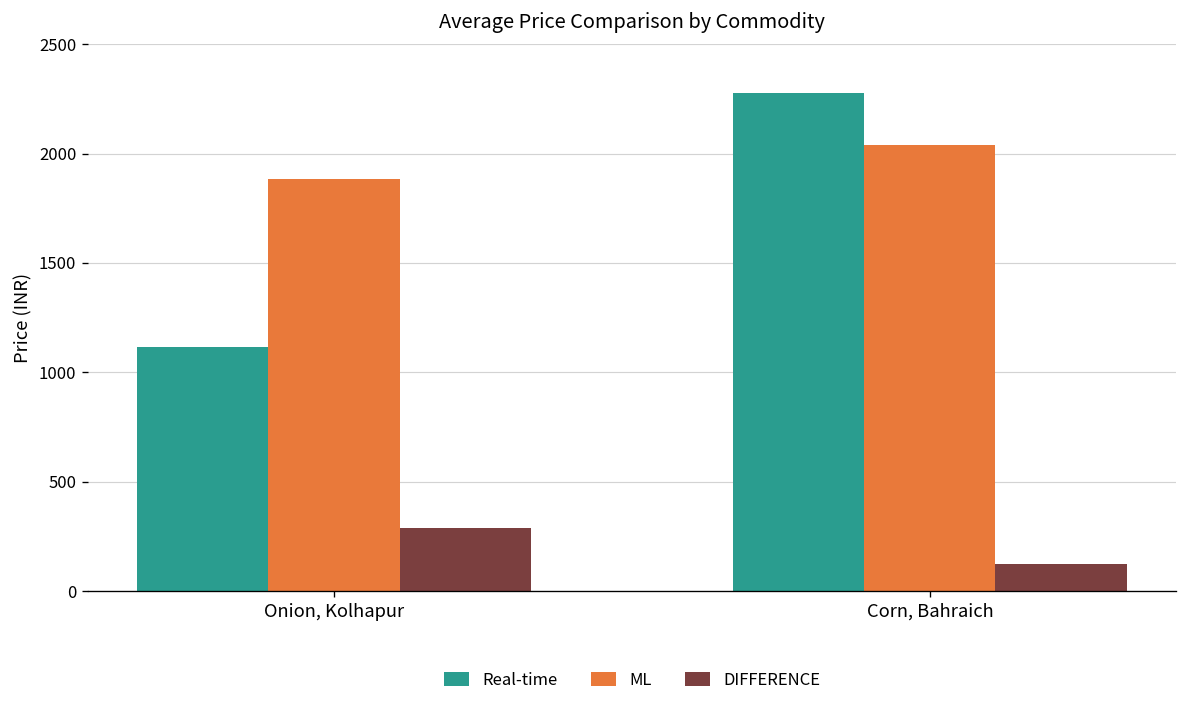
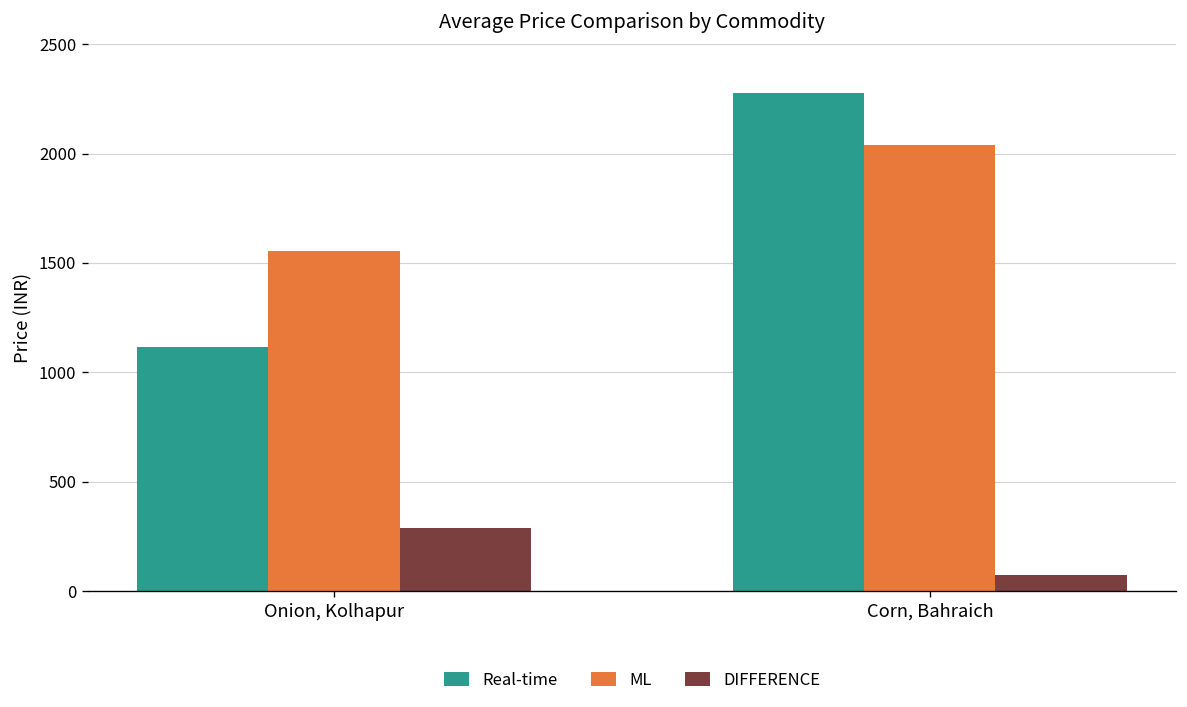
ML, Onion, Kolhapur: 1890 -> 1550
DIFFERENCE, Corn, Bahraich: 120 -> 70
